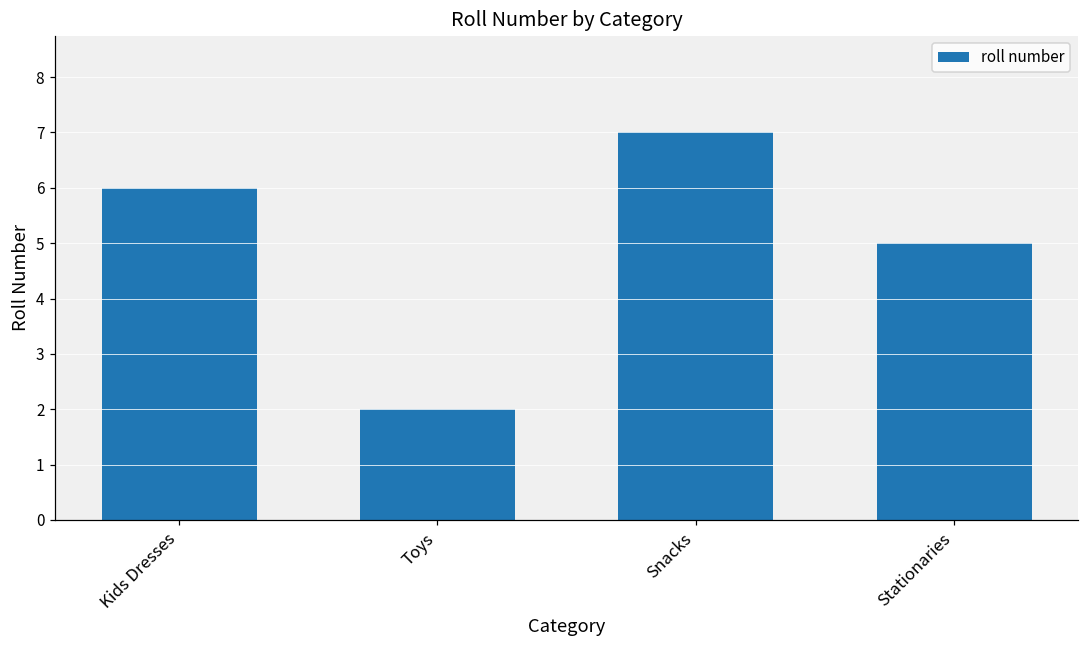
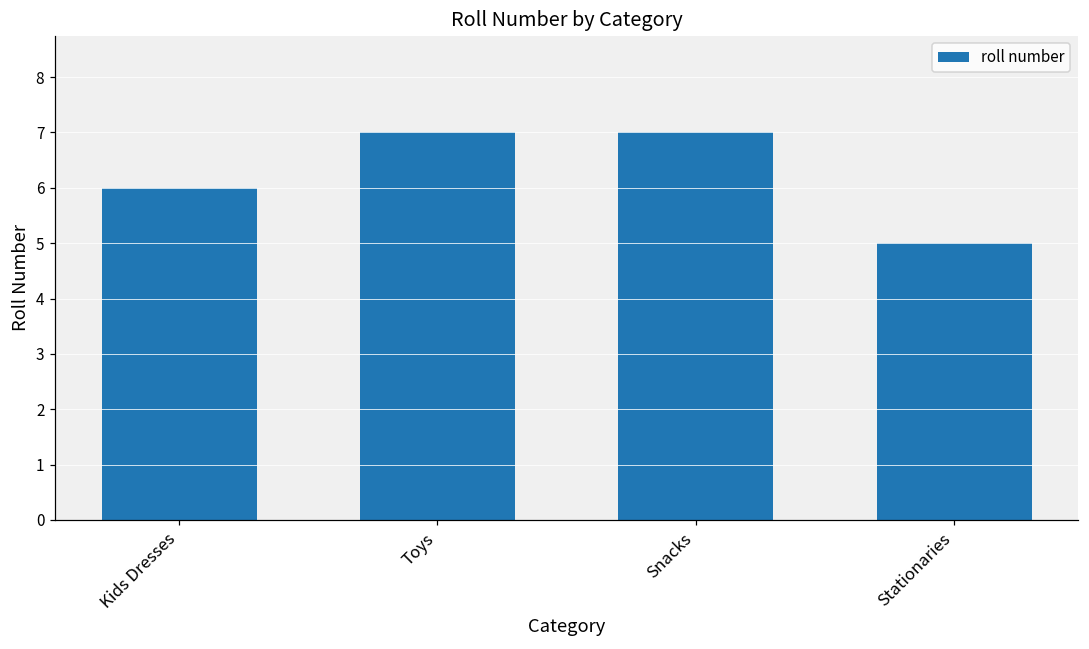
Toys: 2 -> 7
